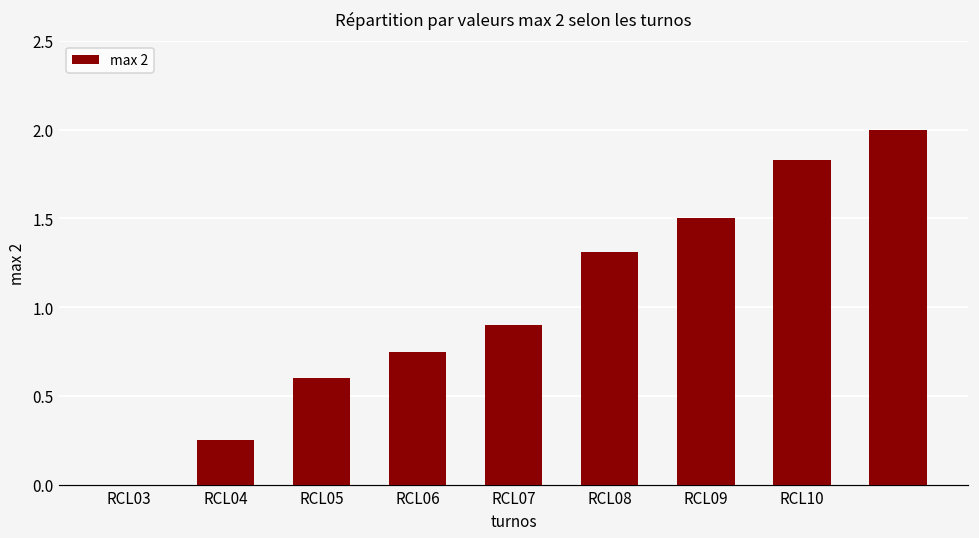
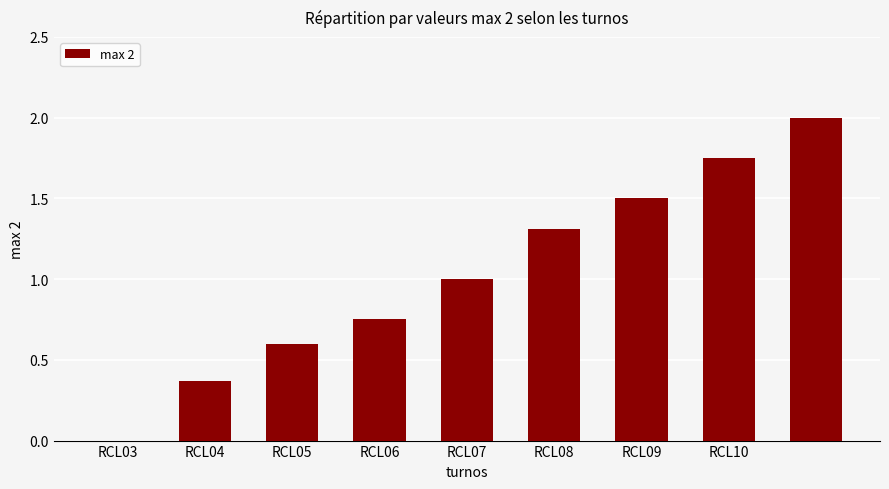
RCL04: 0.25 -> 0.37
RCL07: 0.9 -> 1.0
RCL10: 1.83 -> 1.75
